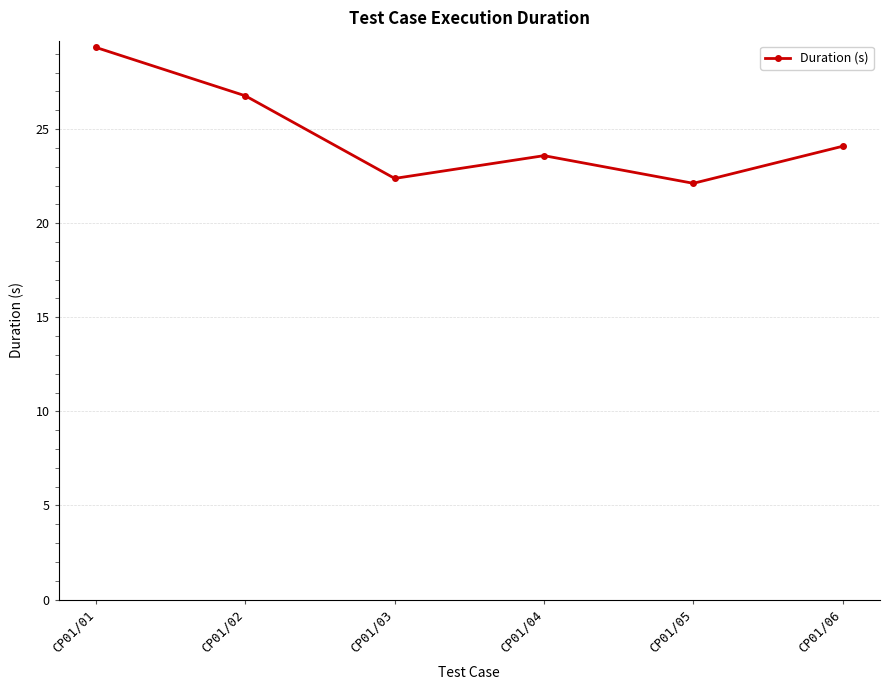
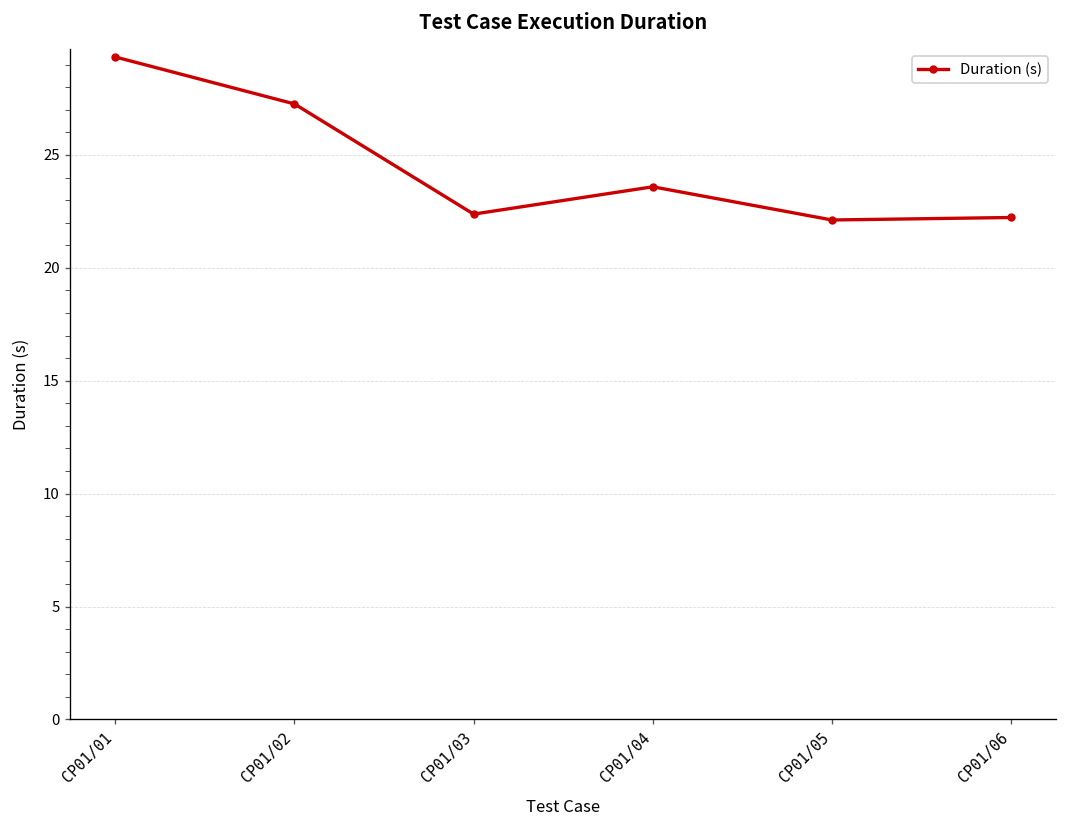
CP01/02: 26.8 -> 27.3
CP01/06: 24.1 -> 22.2
